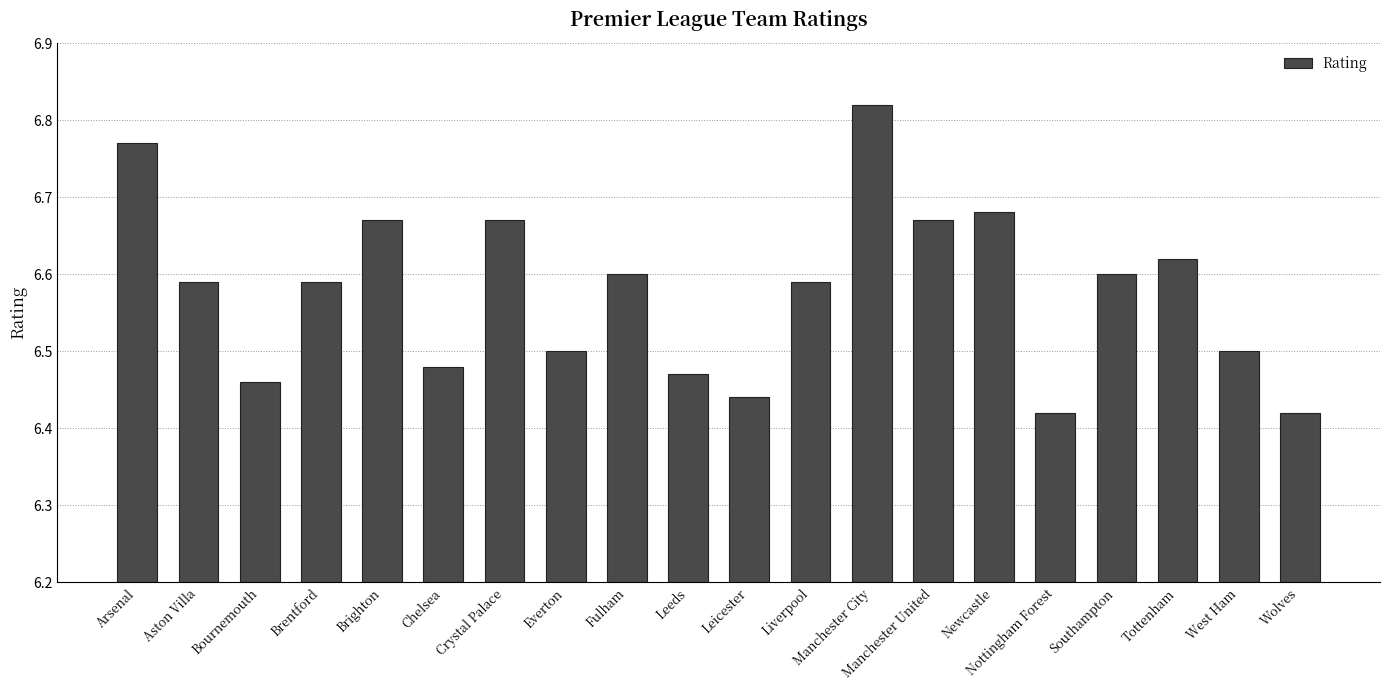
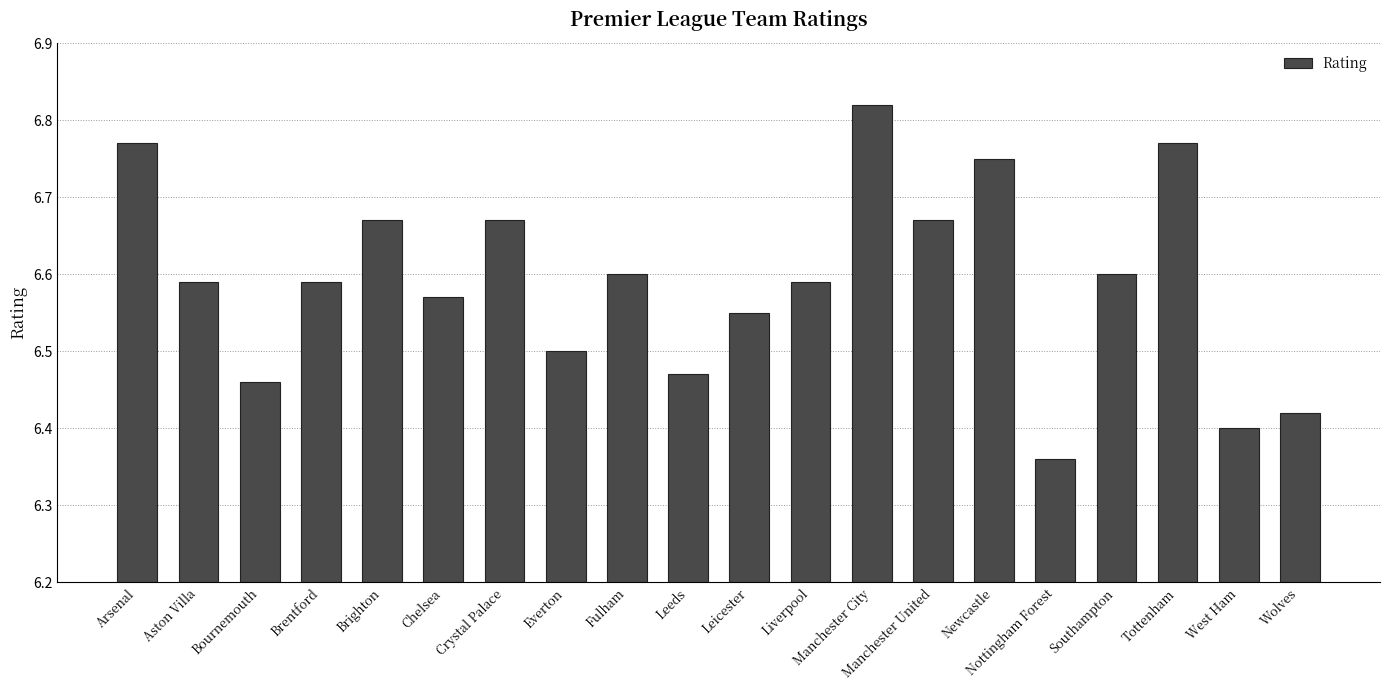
Chelsea: 6.48 -> 6.57
Leicester: 6.44 -> 6.55
Newcastle: 6.68 -> 6.75
Nottingham Forest: 6.42 -> 6.36
Tottenham: 6.62 -> 6.77
West Ham: 6.5 -> 6.4
